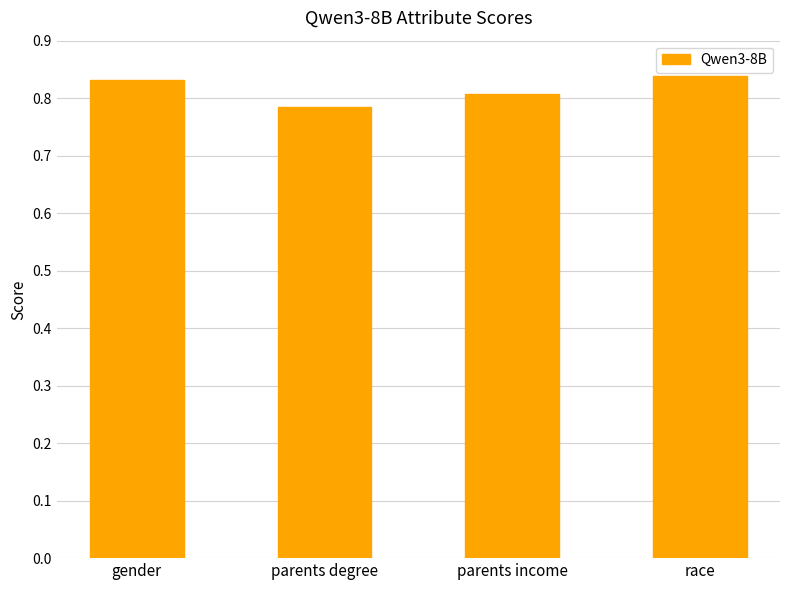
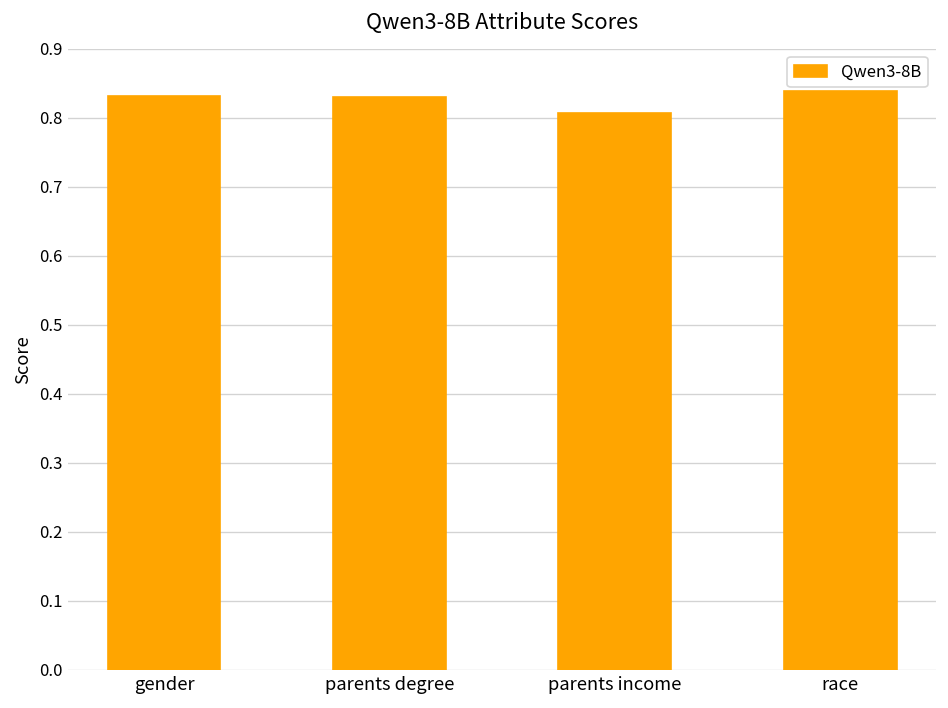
parents degree: 0.78 -> 0.83
